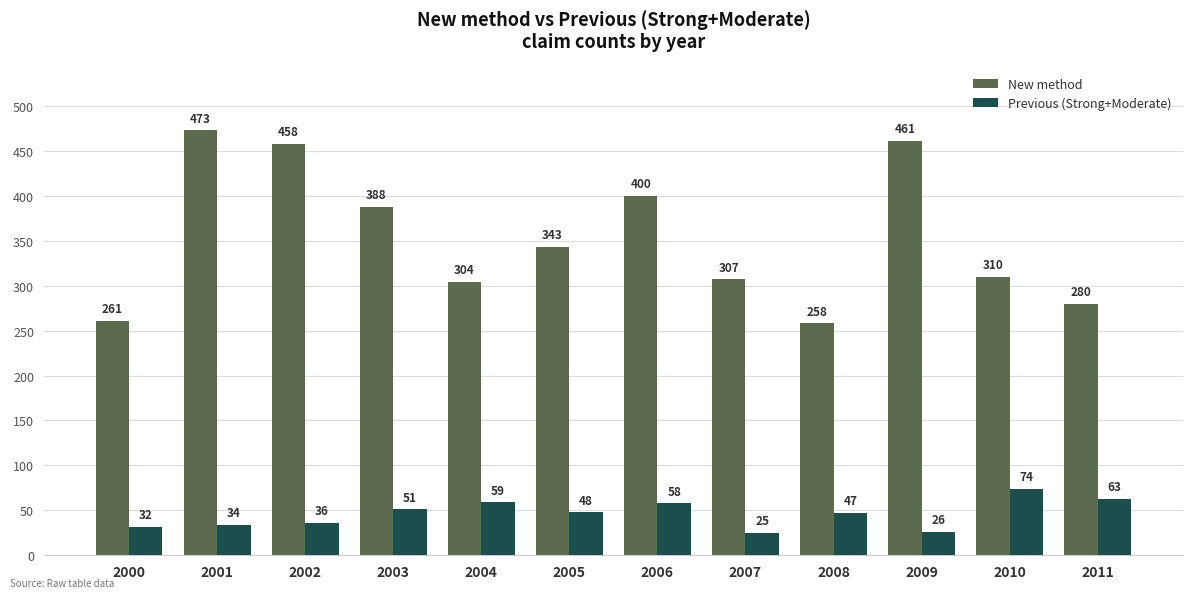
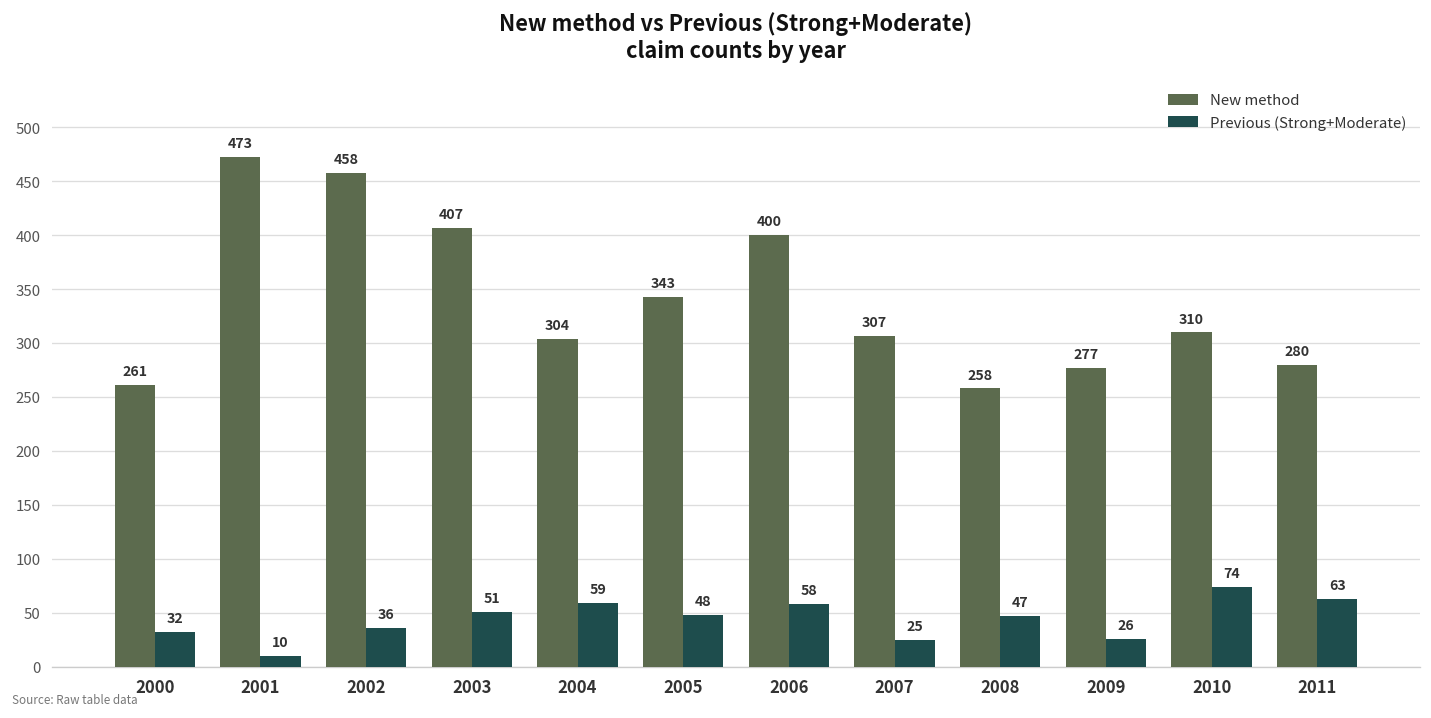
Previous (Strong+Moderate), 2001: 34 -> 10
New method, 2003: 388 -> 407
New method, 2009: 461 -> 277
